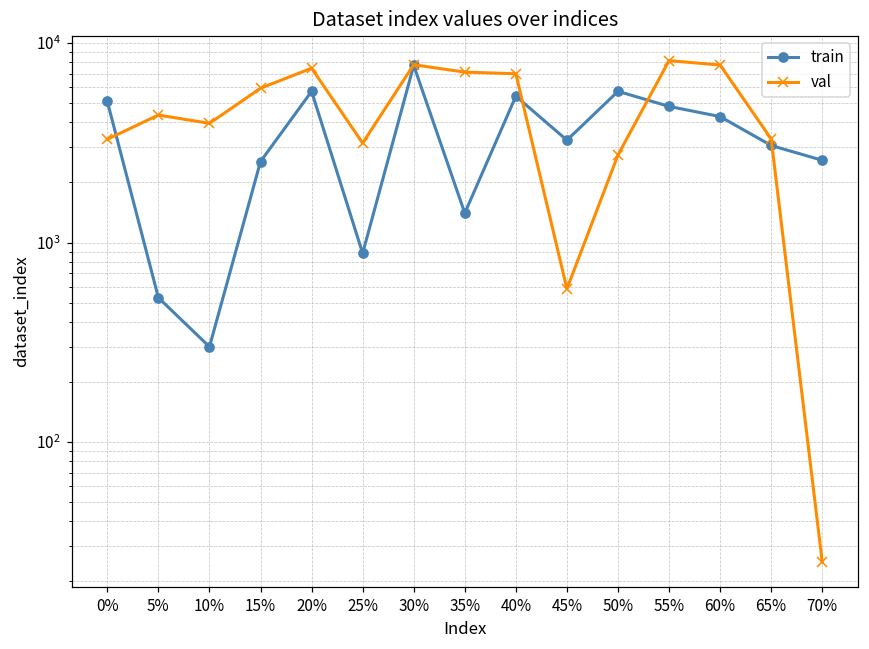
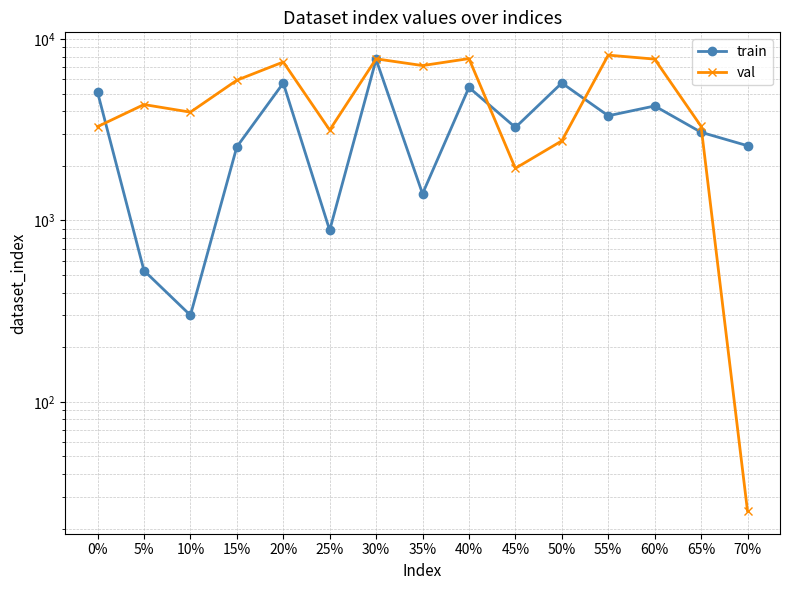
val, 40%: 7000 -> 7800
val, 45%: 590 -> 1900
train, 55%: 4800 -> 3800
